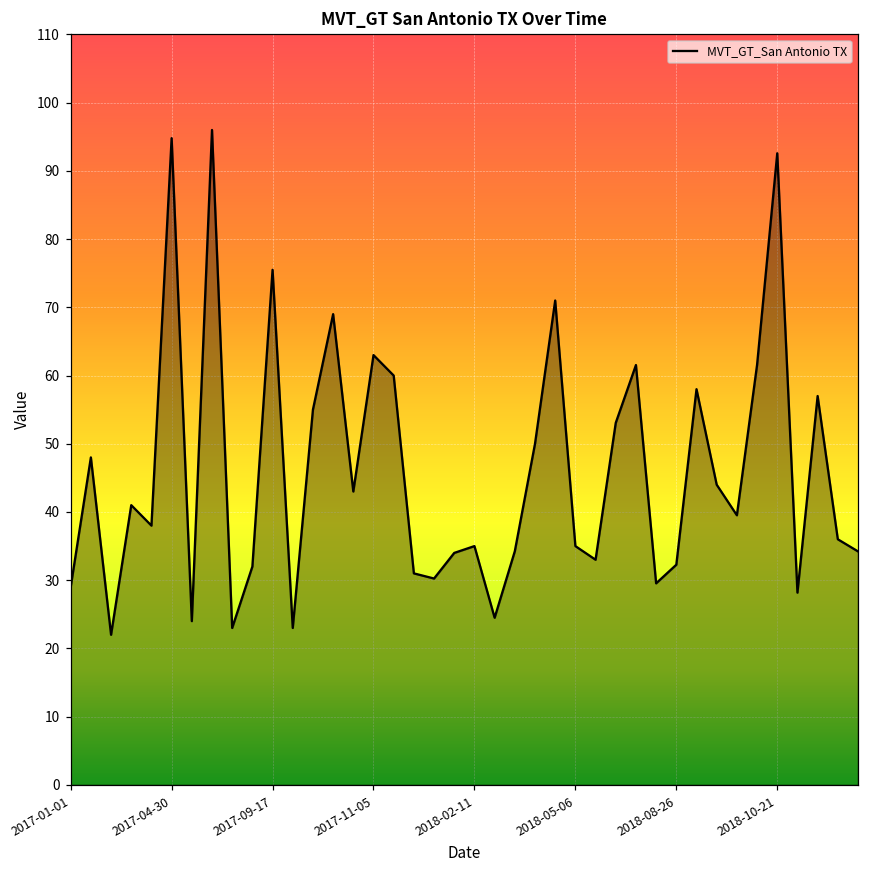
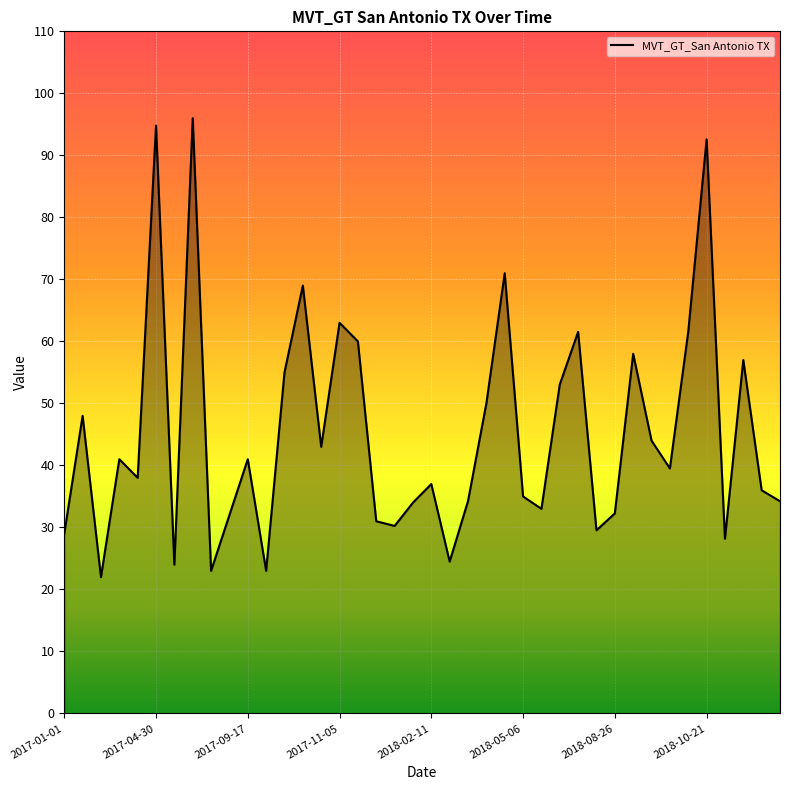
2017-09-17: 76 -> 41
2018-02-11: 35 -> 37
